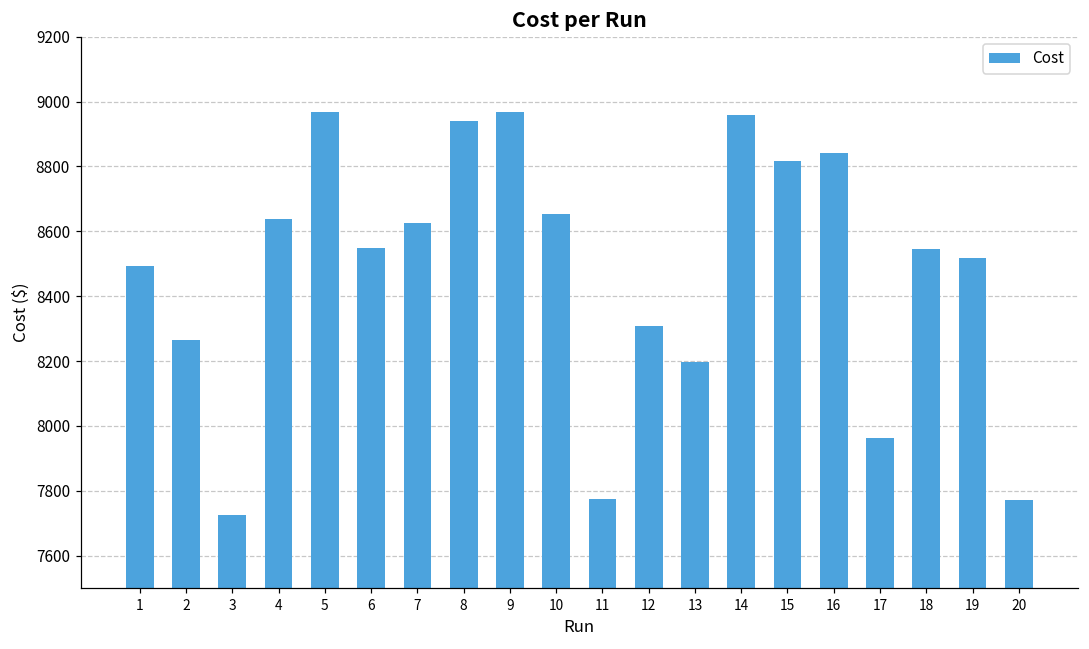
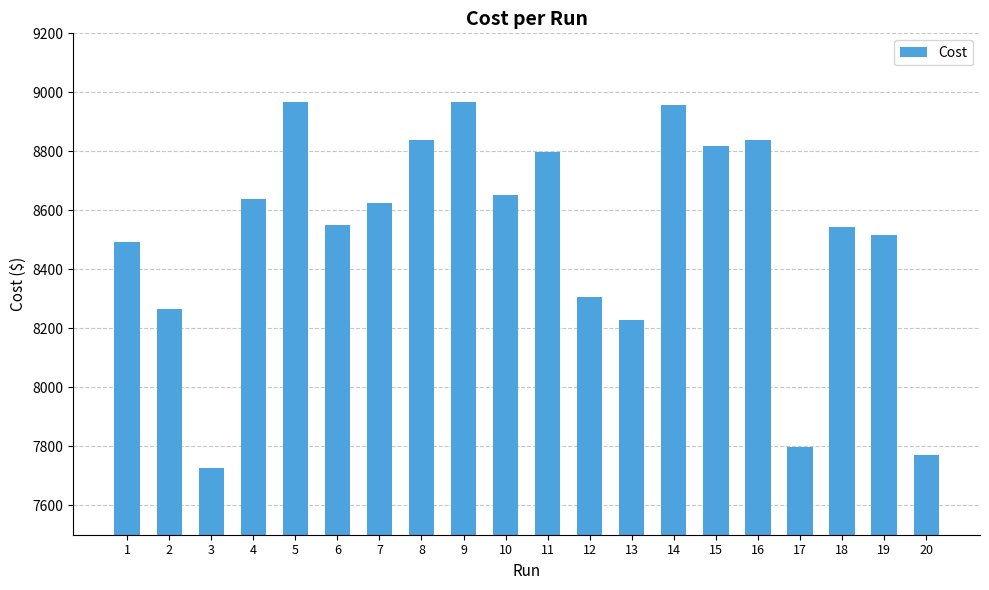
8: 8940 -> 8840
11: 7780 -> 8800
13: 8200 -> 8230
17: 7960 -> 7800
